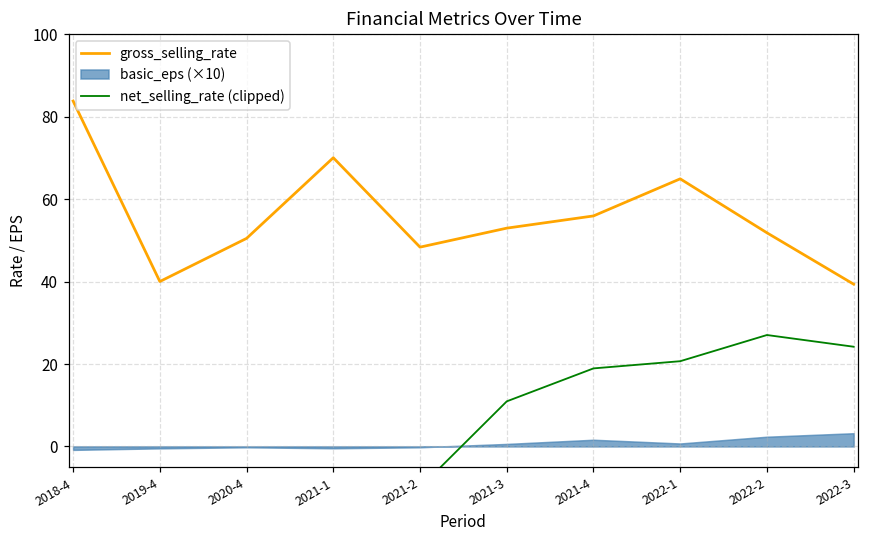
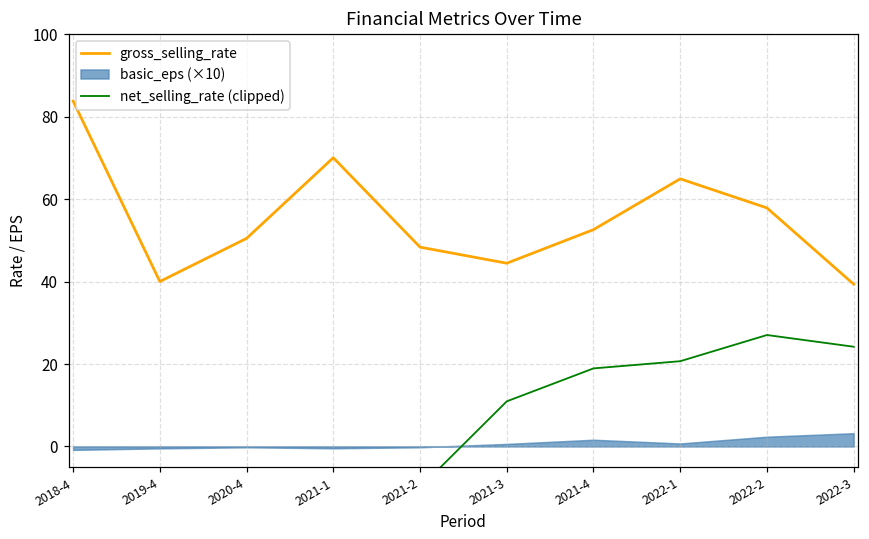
gross_selling_rate, 2021-3: 53 -> 44
gross_selling_rate, 2021-4: 56 -> 53
gross_selling_rate, 2022-2: 52 -> 58
